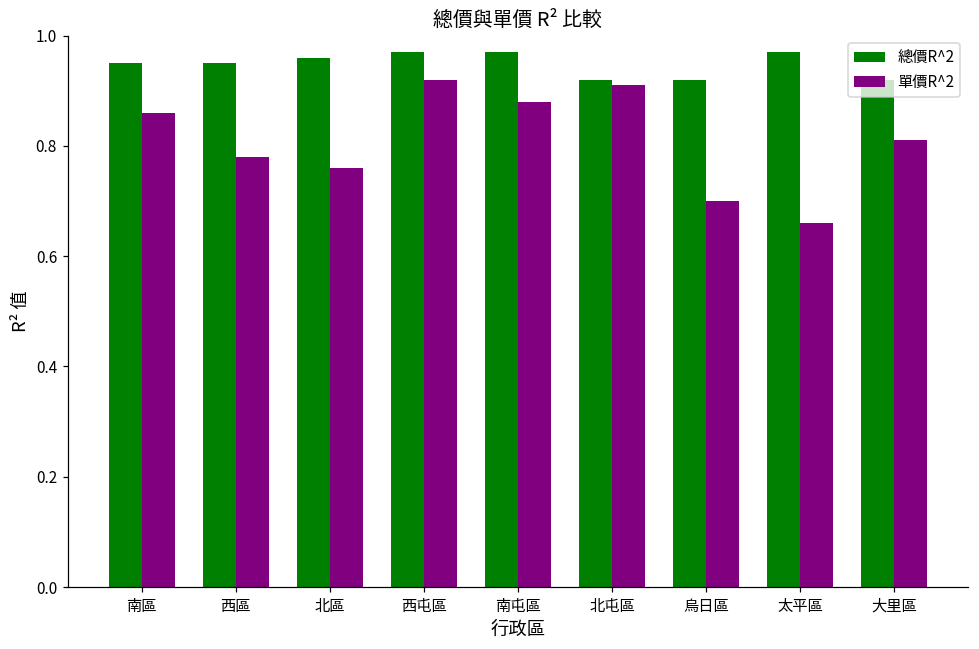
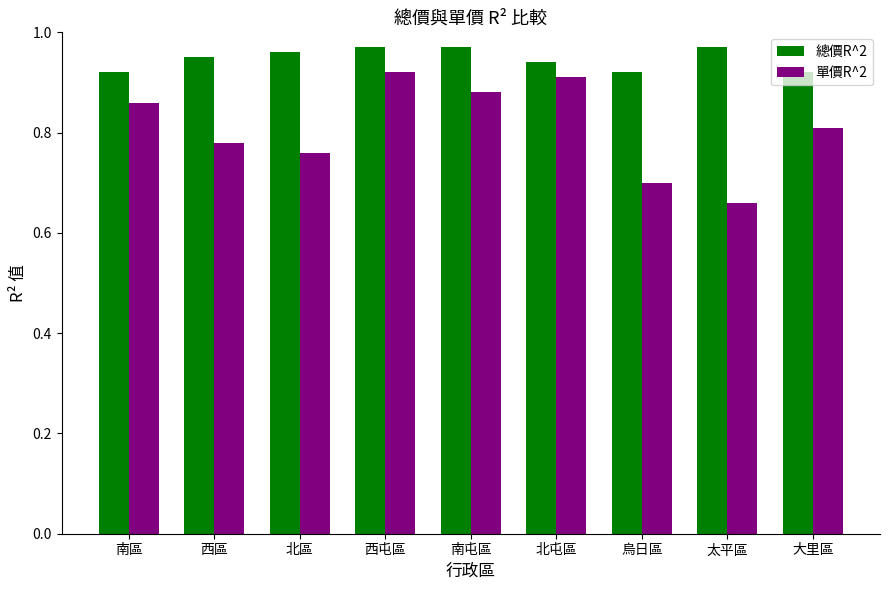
總價R^2, 南區: 0.95 -> 0.92
總價R^2, 北屯區: 0.92 -> 0.94
